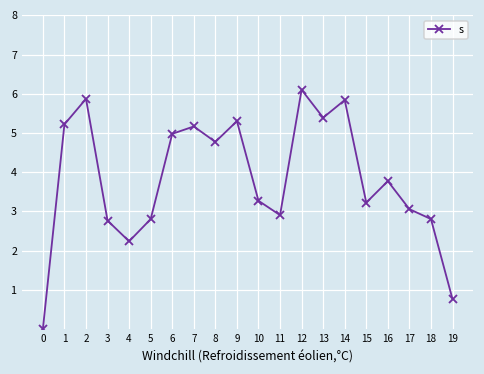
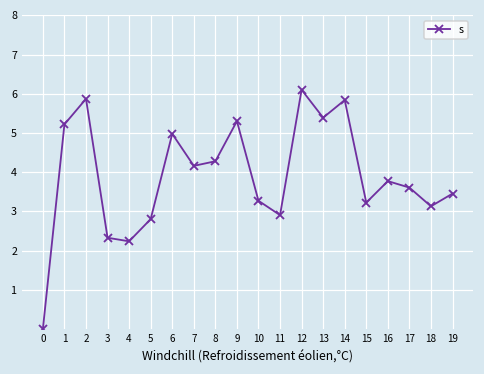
3: 2.8 -> 2.3
7: 5.2 -> 4.2
8: 4.8 -> 4.3
17: 3.1 -> 3.6
18: 2.8 -> 3.1
19: 0.8 -> 3.5
